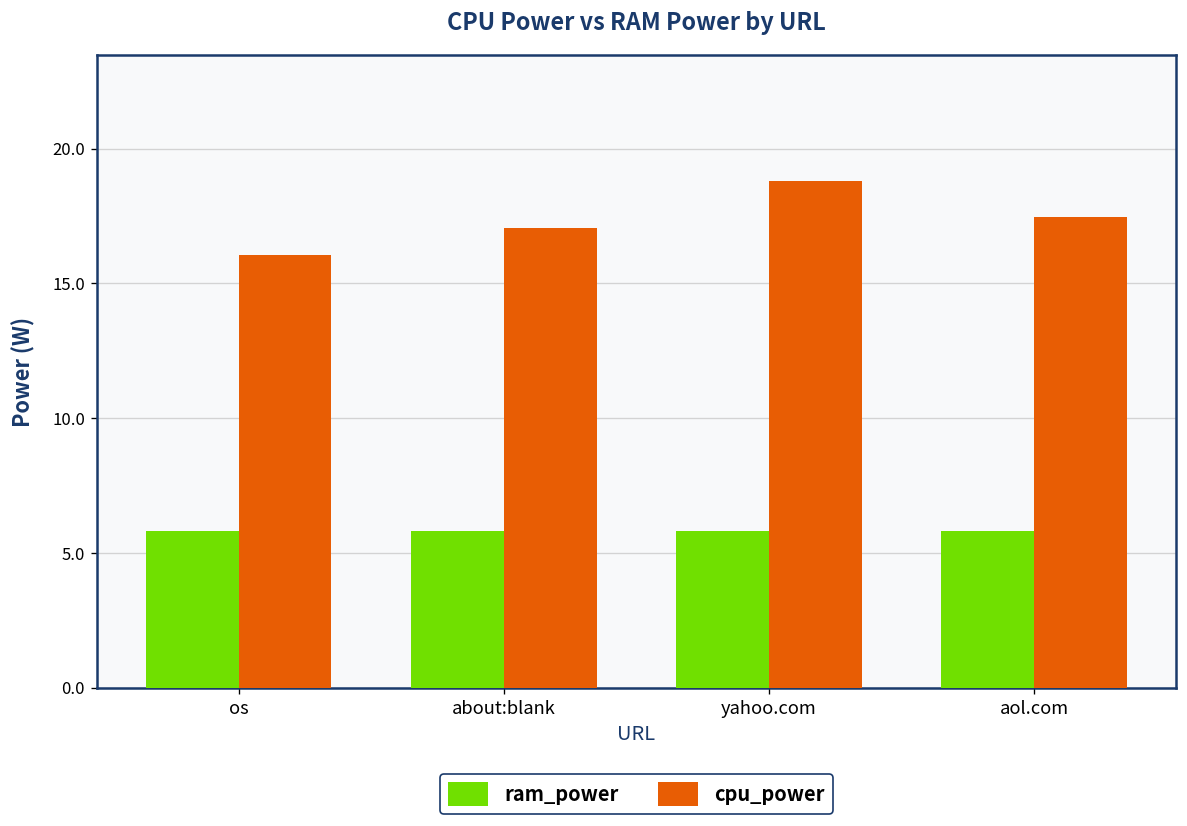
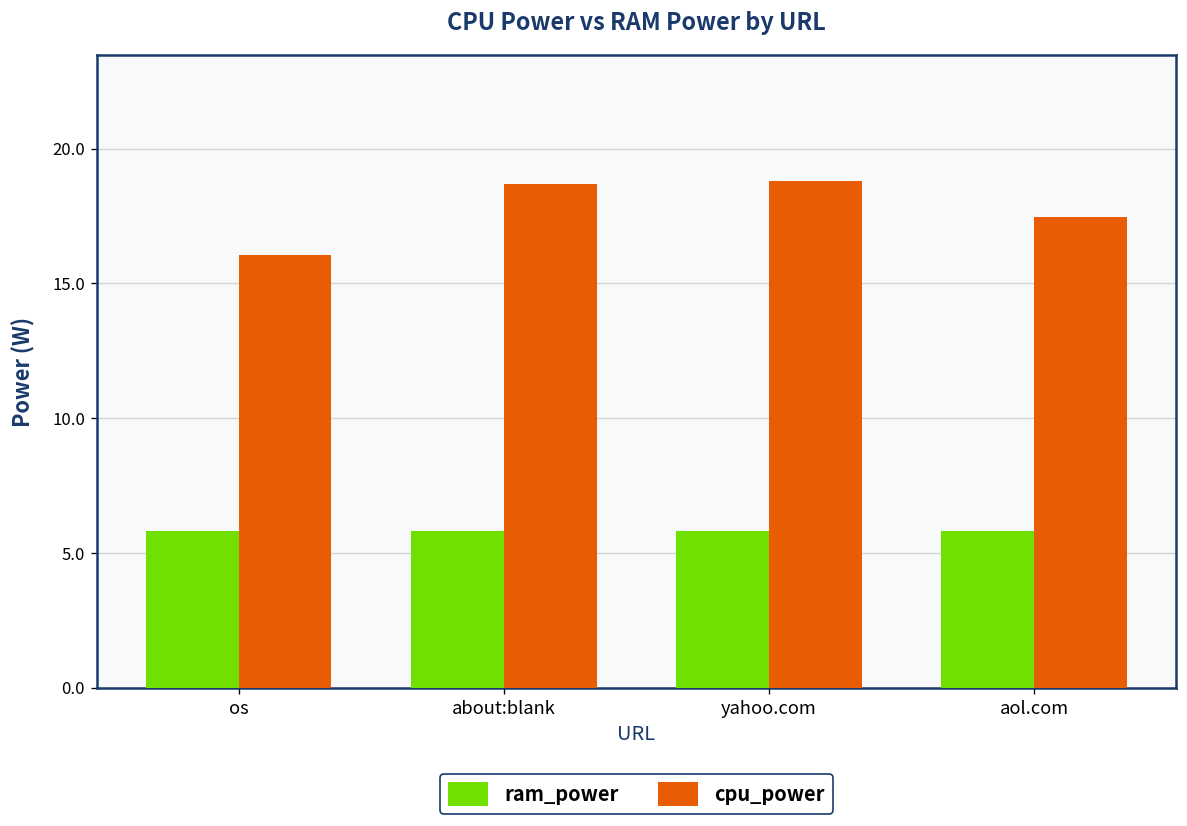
cpu_power, about:blank: 17.1 -> 18.7
